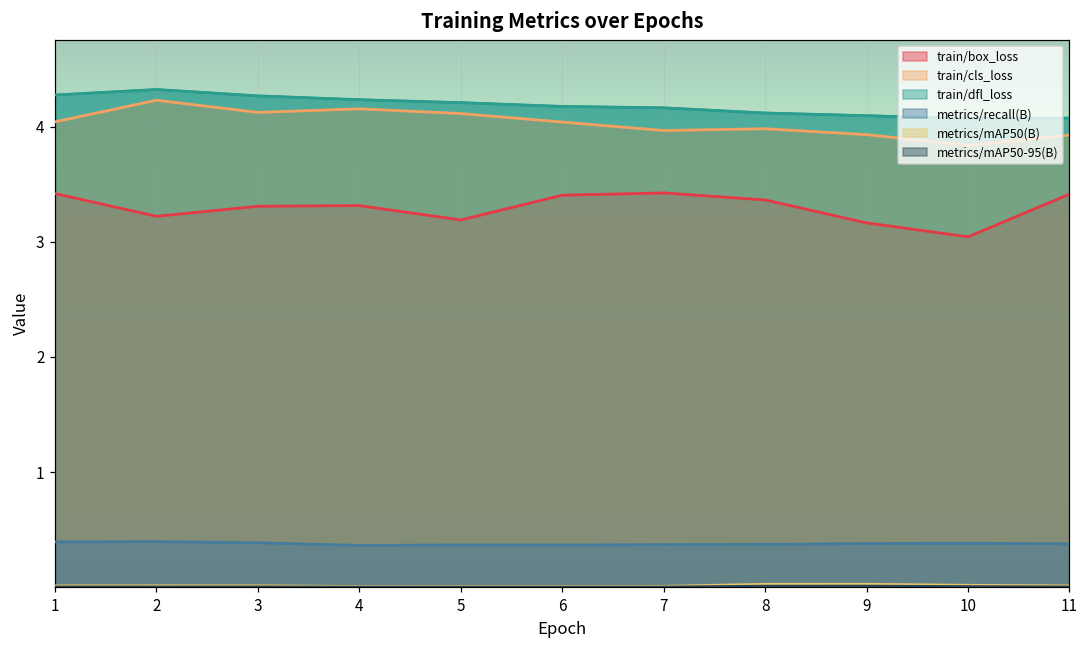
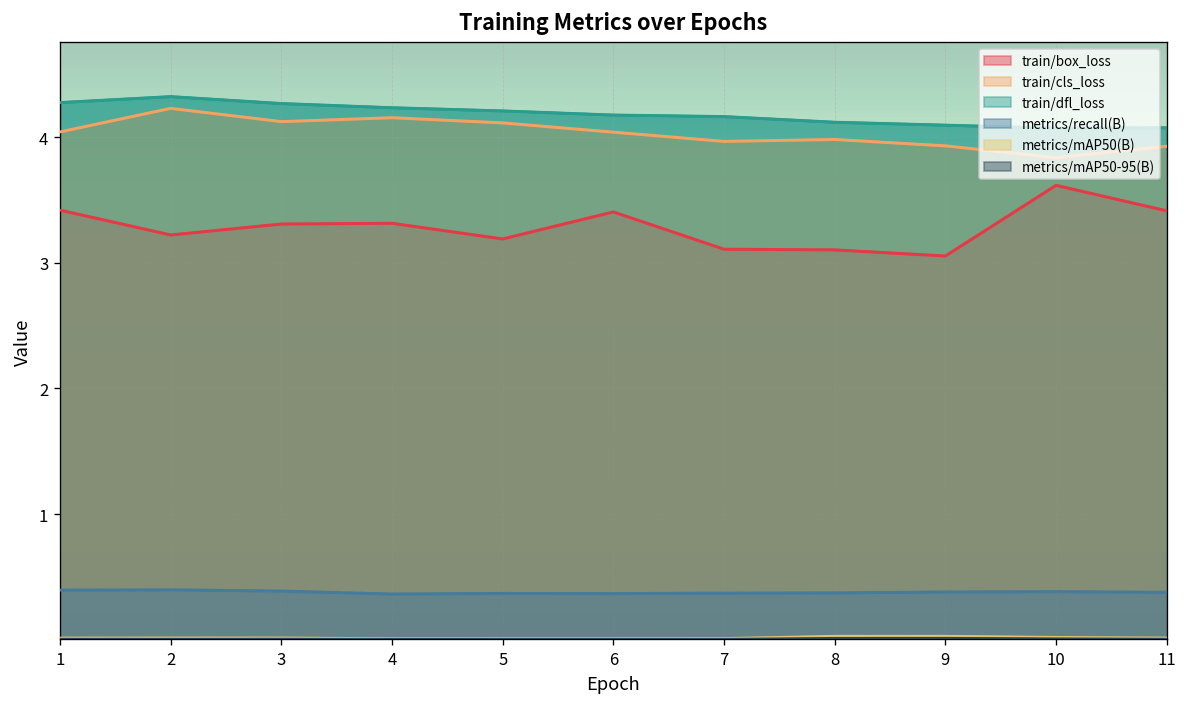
train/box_loss, 7: 3.42 -> 3.11
train/box_loss, 8: 3.36 -> 3.10
train/box_loss, 9: 3.16 -> 3.05
train/box_loss, 10: 3.04 -> 3.62
